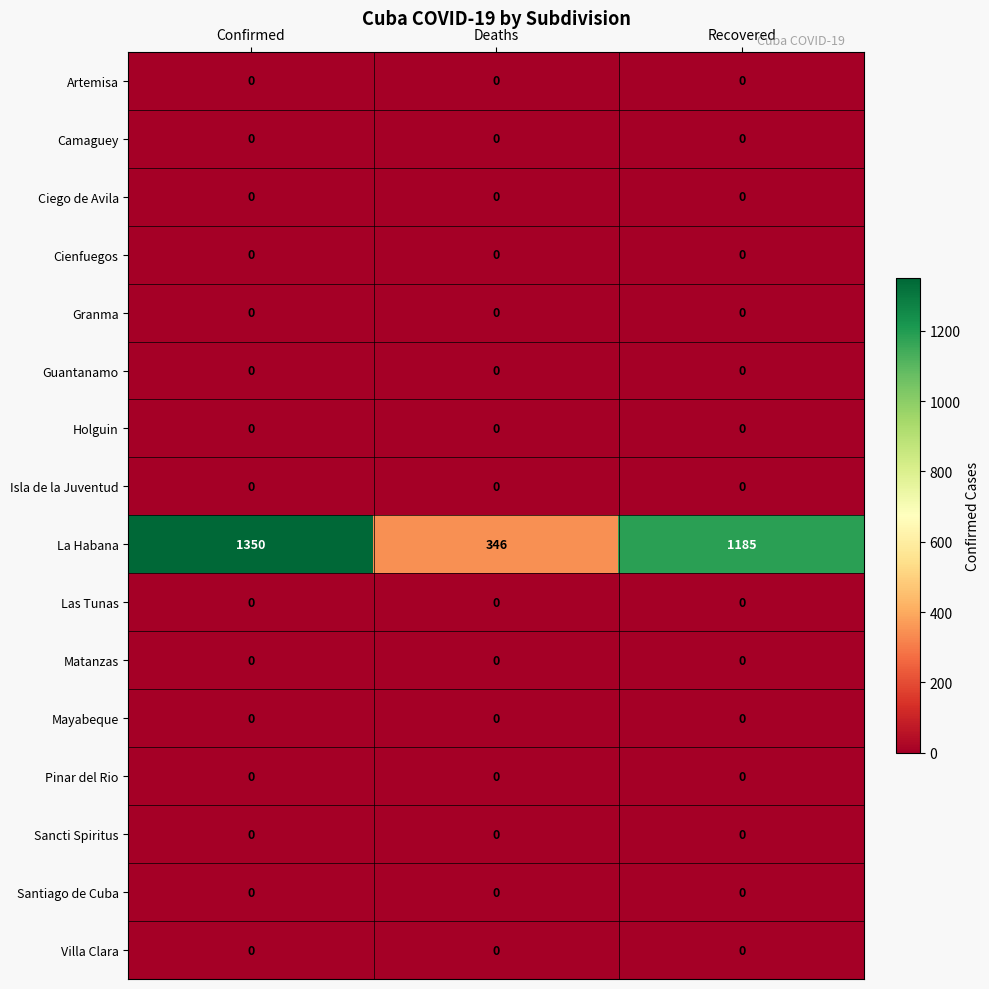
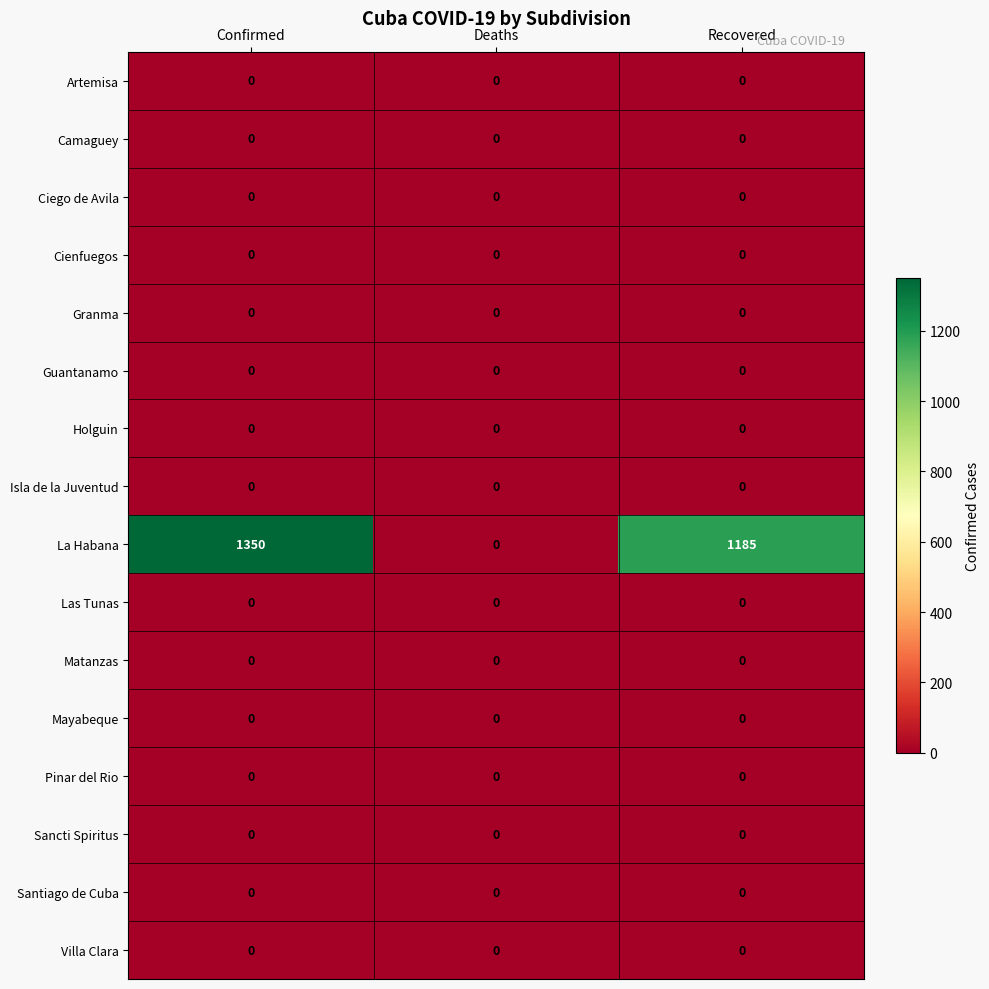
La Habana, Deaths: 346 -> 0
